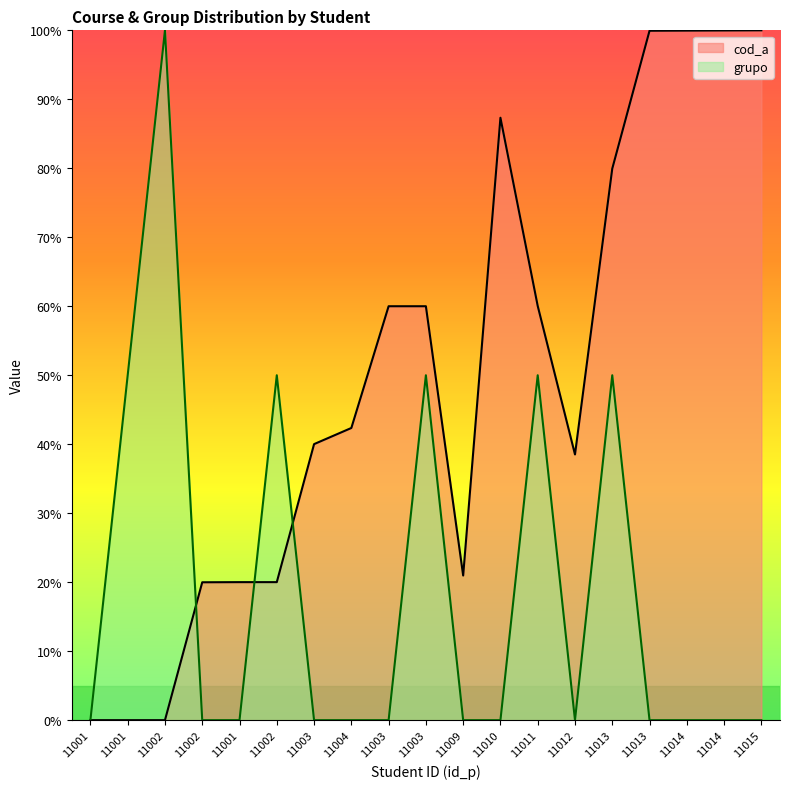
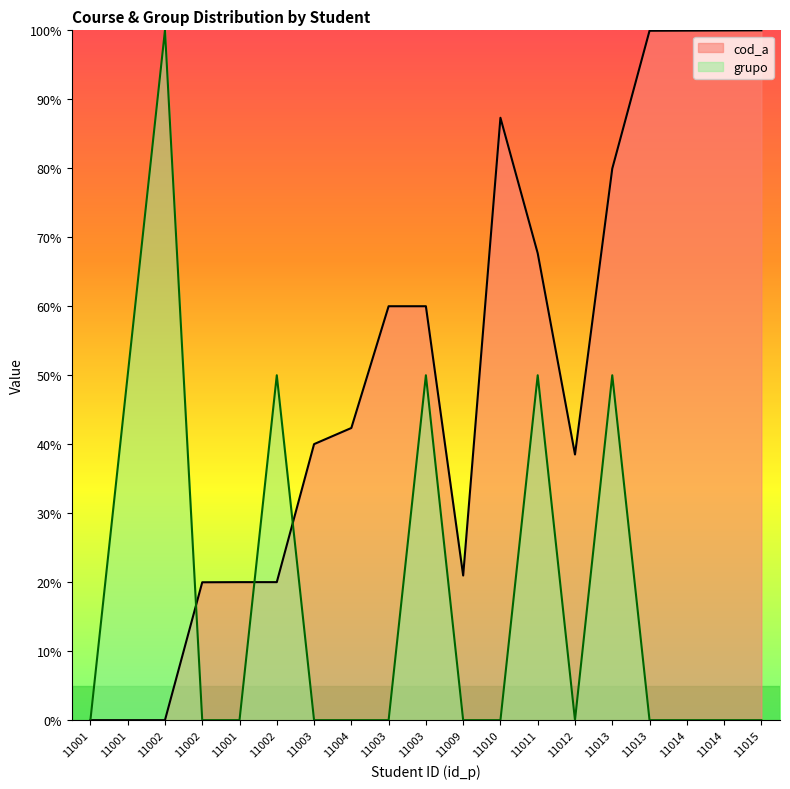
cod_a, 11011: 60% -> 68%
